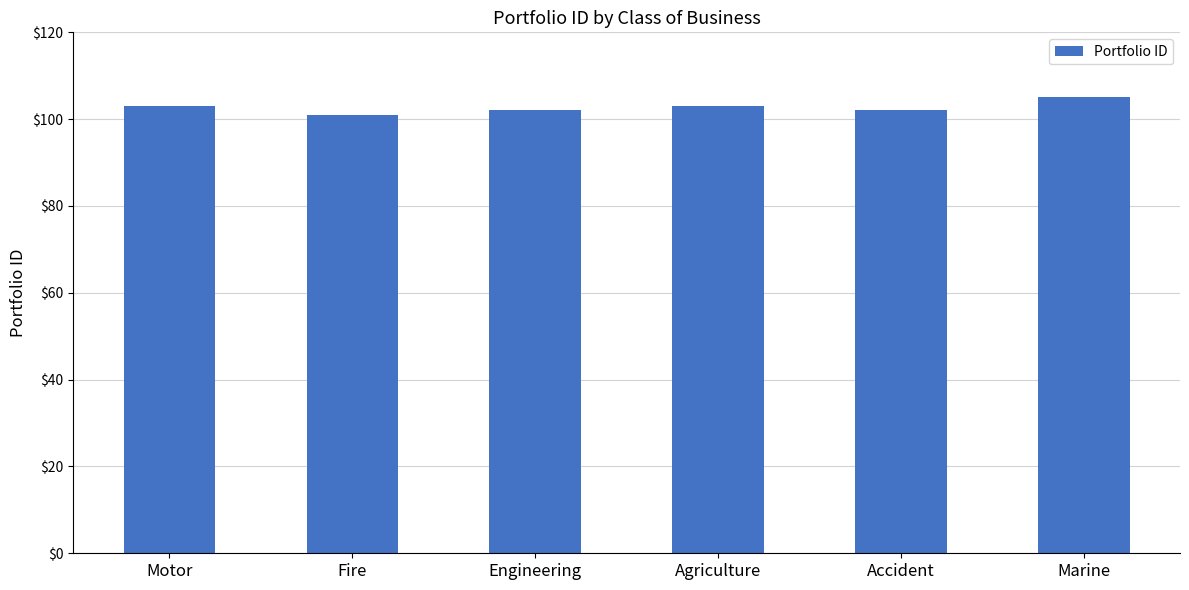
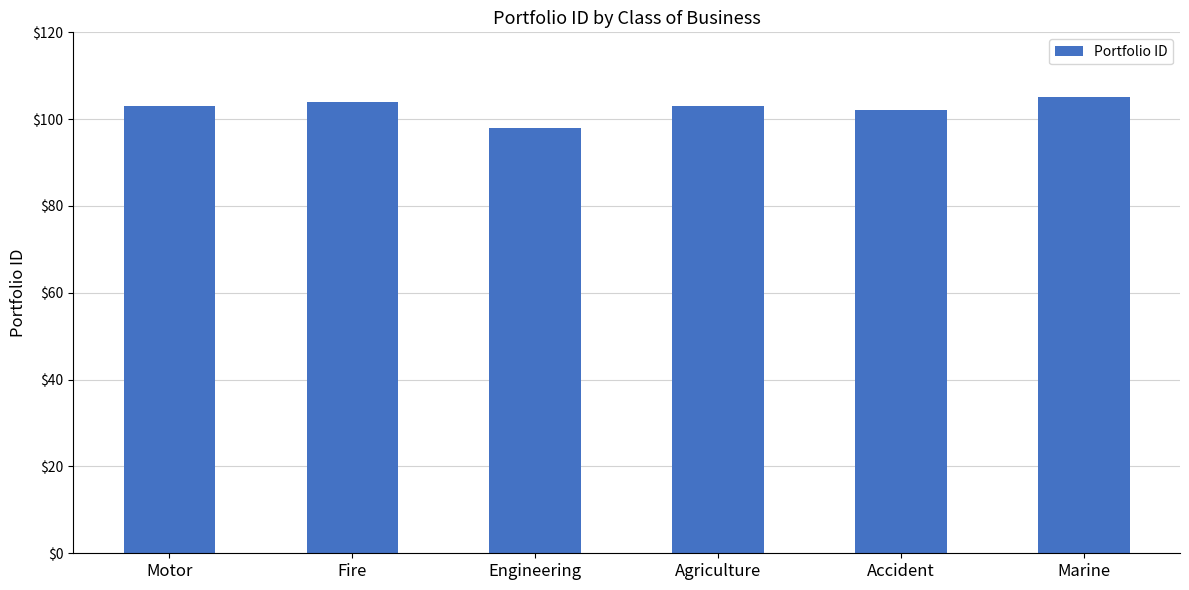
Fire: $101 -> $104
Engineering: $102 -> $98
